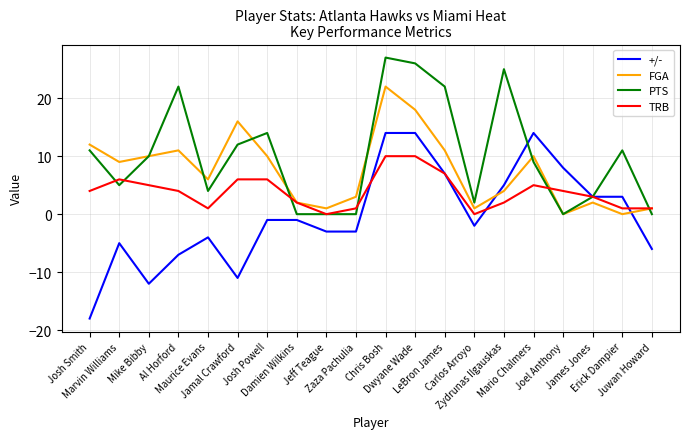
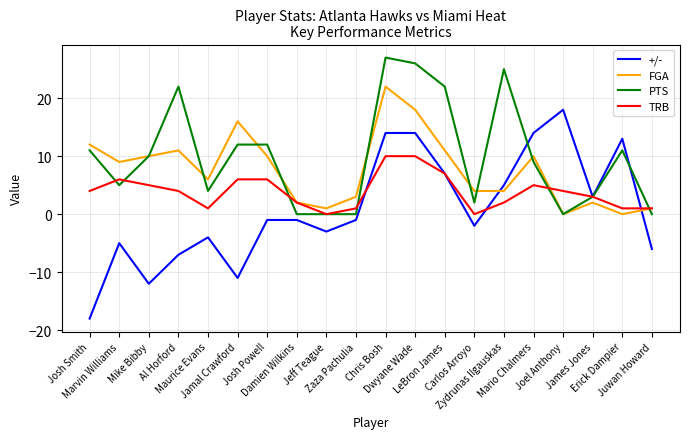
PTS, Josh Powell: 14 -> 12
+/-, Zaza Pachulia: -3 -> -1
FGA, Carlos Arroyo: 1 -> 4
+/-, Joel Anthony: 8 -> 18
+/-, Erick Dampier: 3 -> 13
